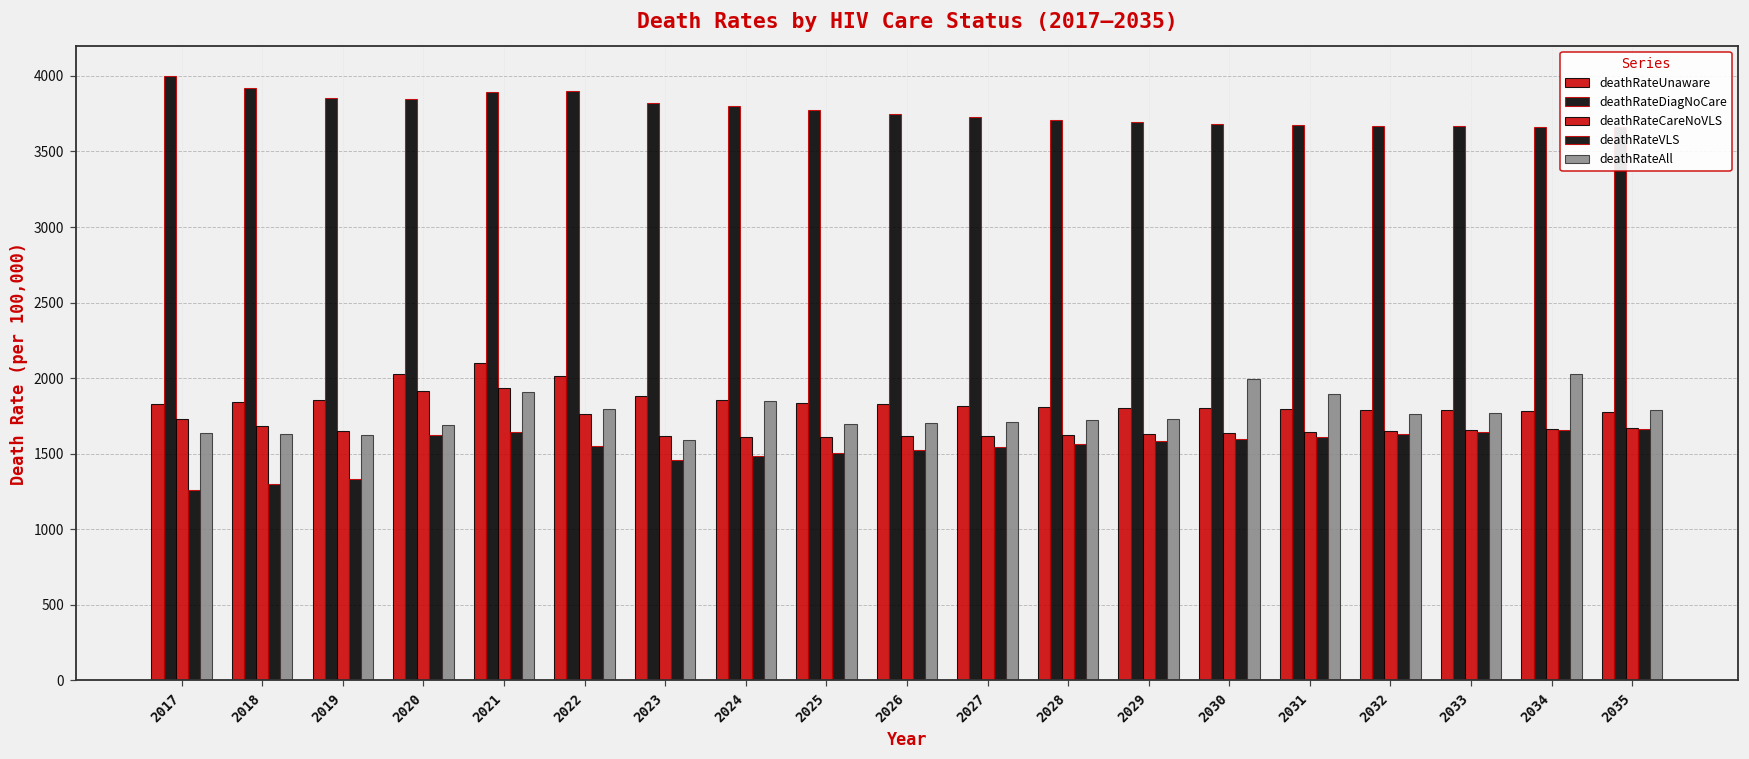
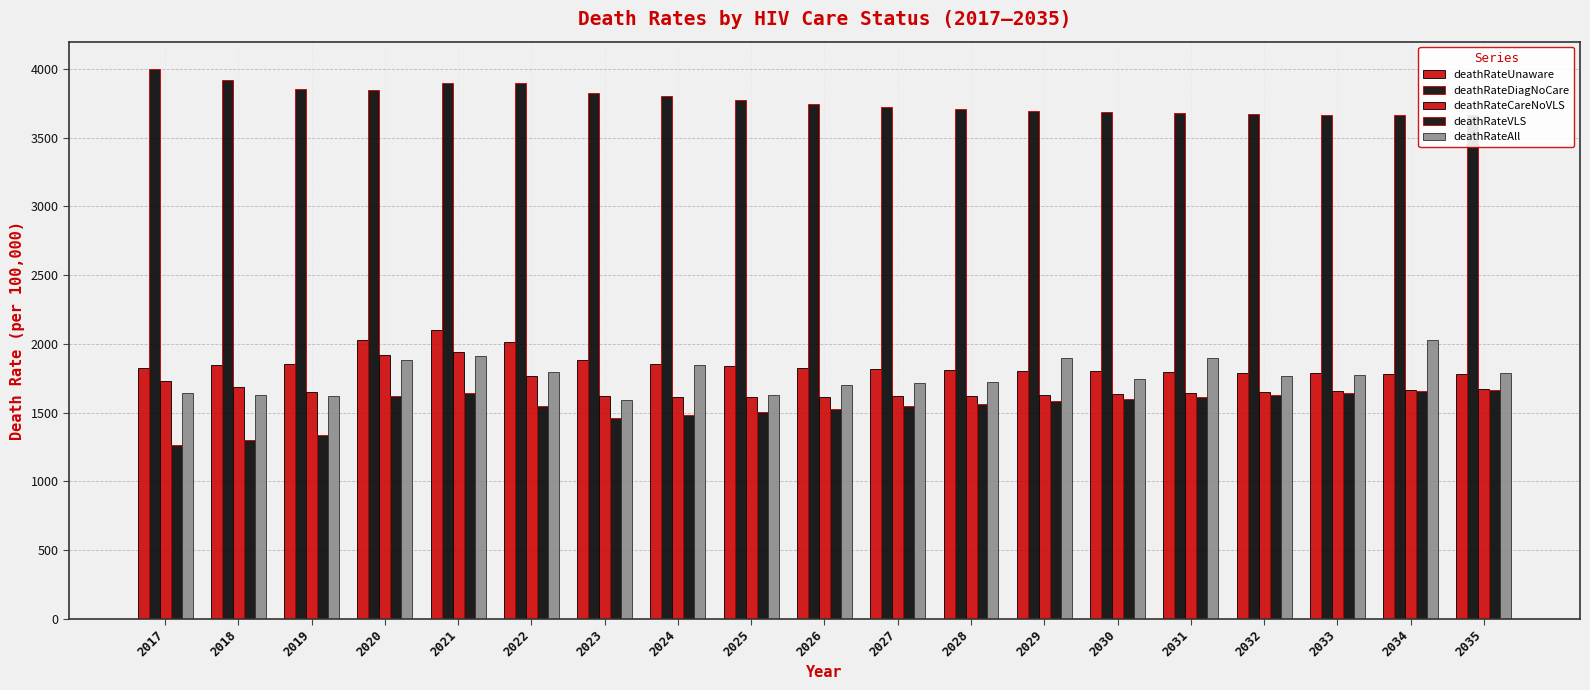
deathRateAll, 2020: 1690 -> 1880
deathRateAll, 2025: 1690 -> 1630
deathRateAll, 2029: 1730 -> 1900
deathRateAll, 2030: 2000 -> 1740
